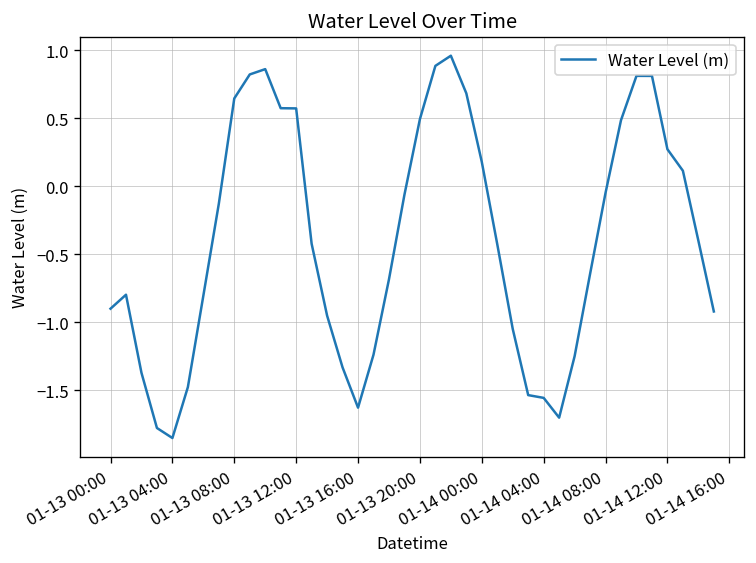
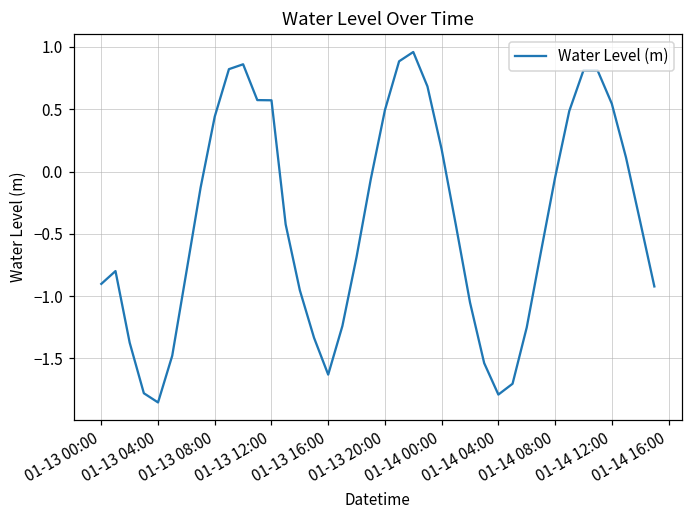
01-13 08:00: 0.65 -> 0.44
01-14 04:00: -1.56 -> -1.79
01-14 12:00: 0.27 -> 0.54
